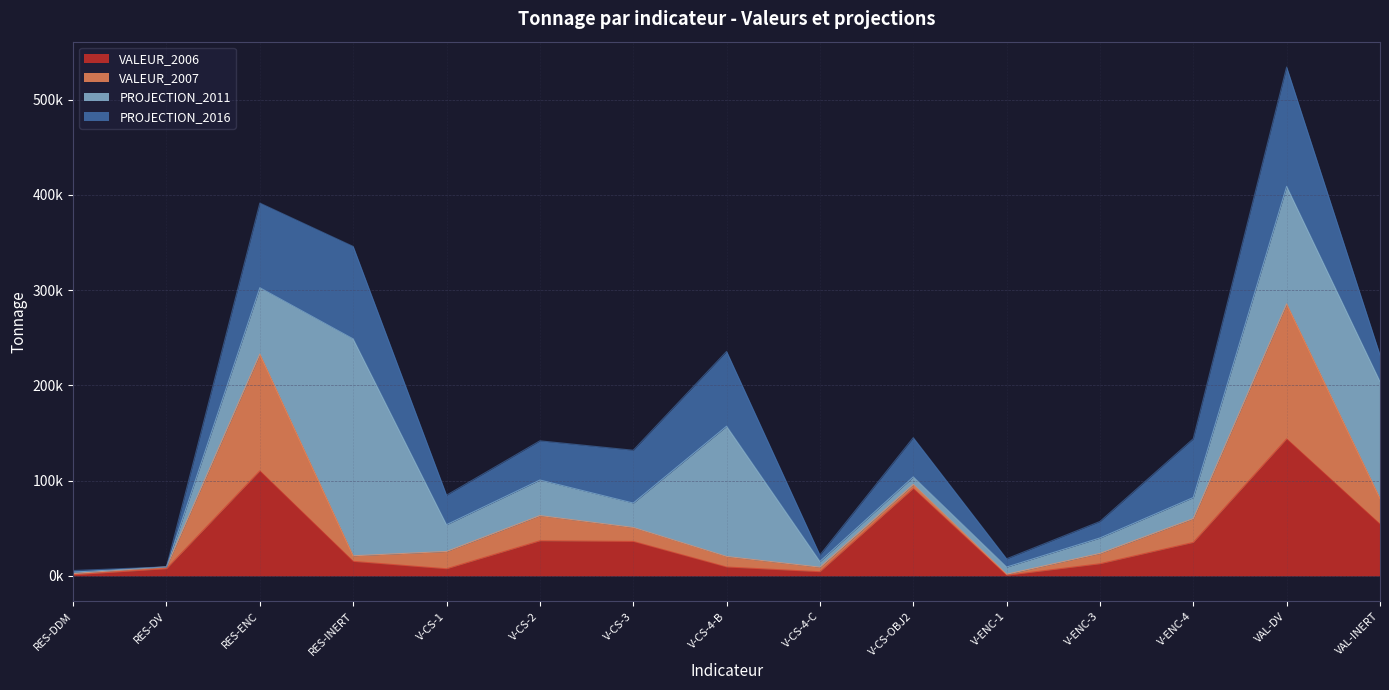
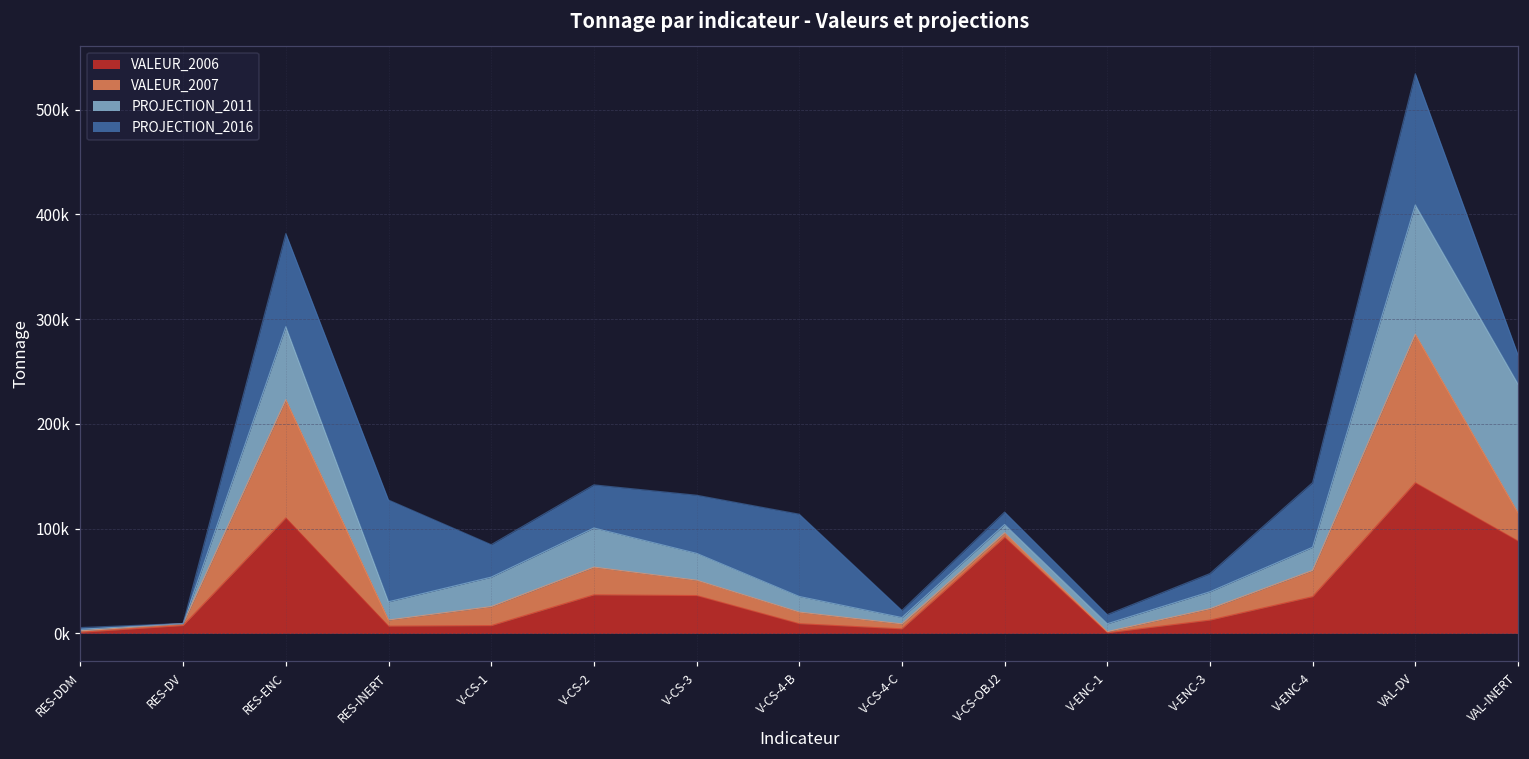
VALEUR_2007, RES-ENC: 120000 -> 110000
VALEUR_2006, RES-INERT: 20000 -> 10000
PROJECTION_2011, RES-INERT: 230000 -> 20000
PROJECTION_2011, V-CS-4-B: 140000 -> 10000
PROJECTION_2016, V-CS-OBJ2: 40000 -> 10000
VALEUR_2006, VAL-INERT: 50000 -> 90000
